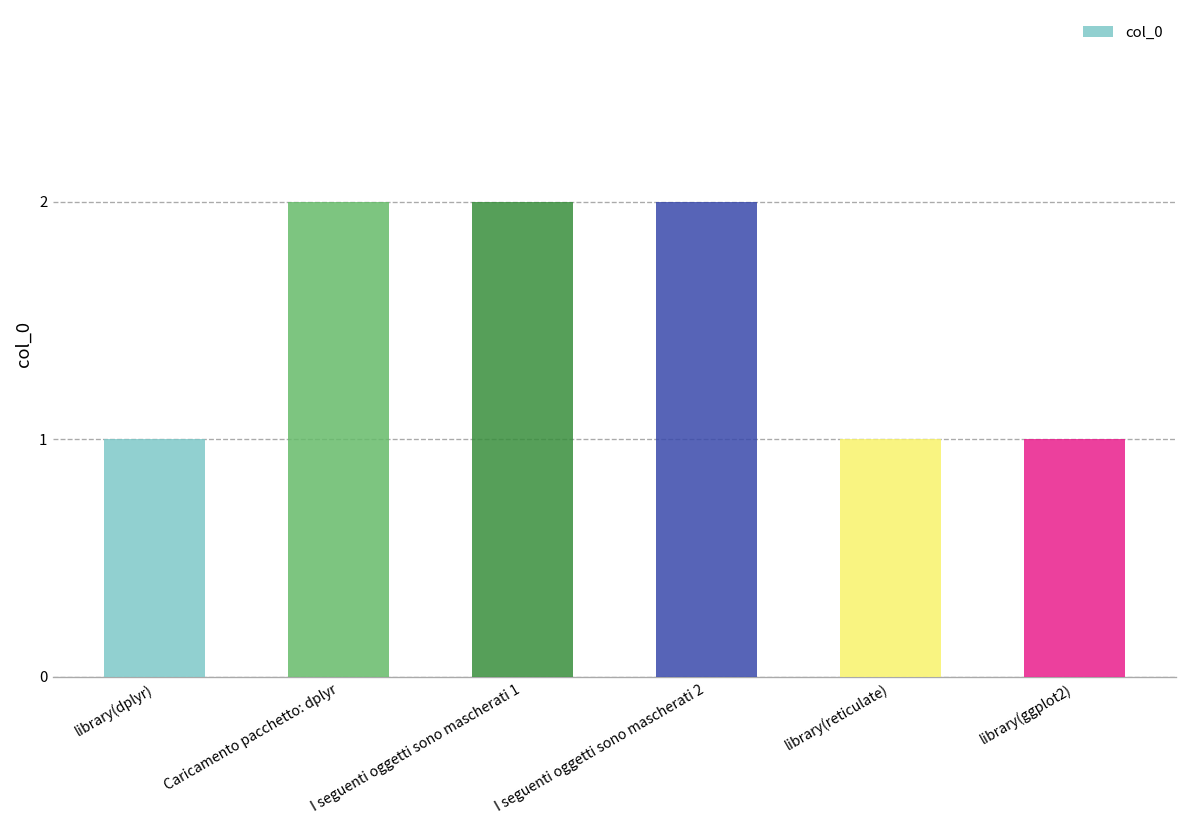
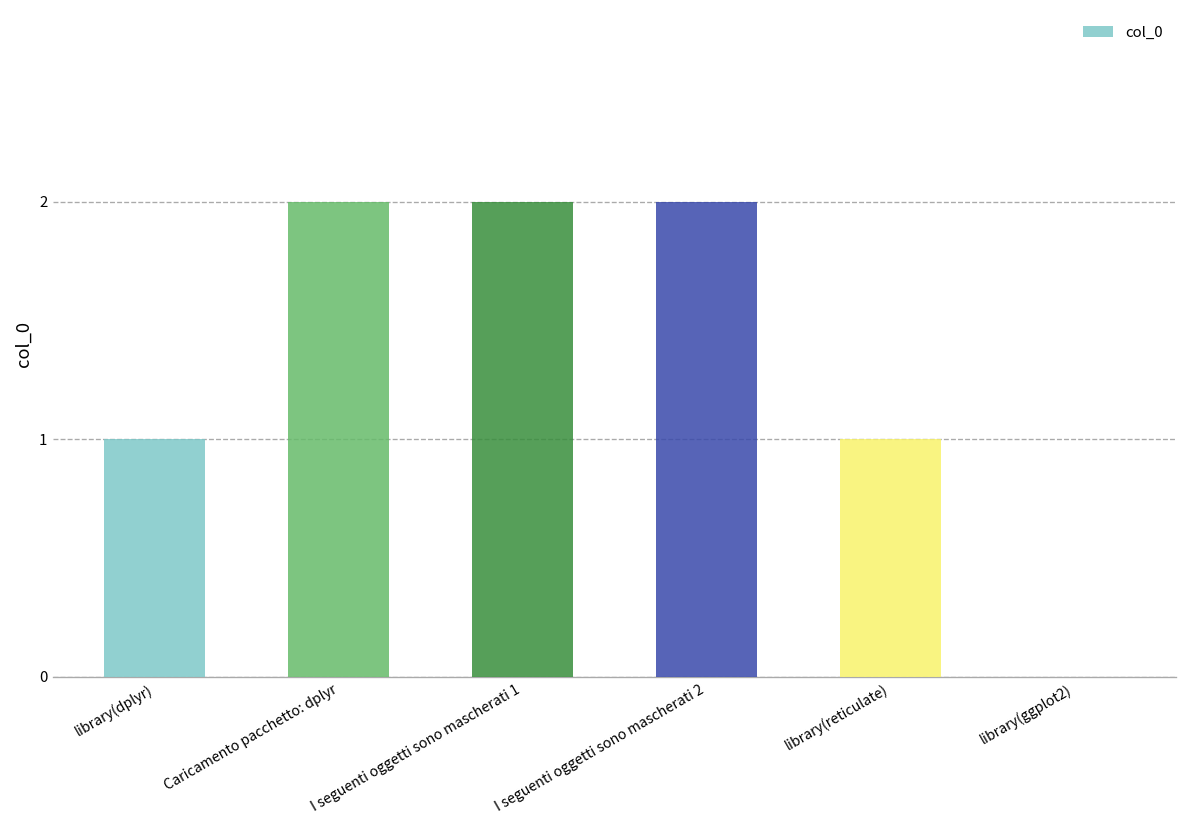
library(ggplot2): 1 -> 0
